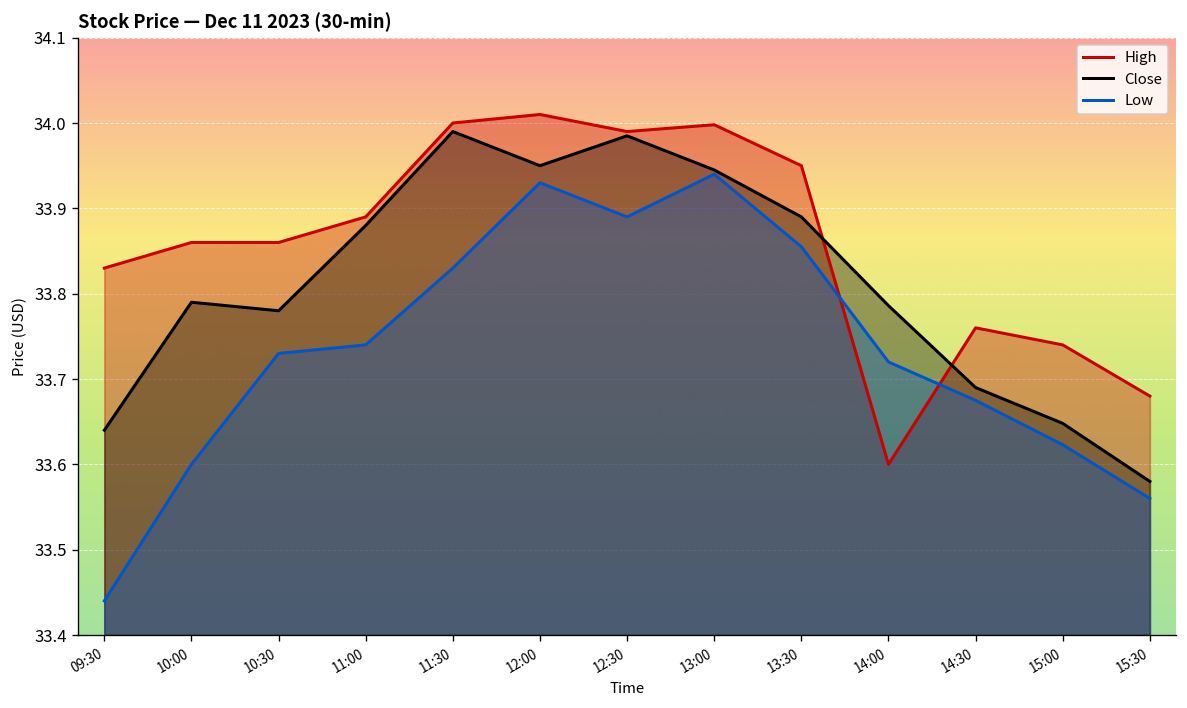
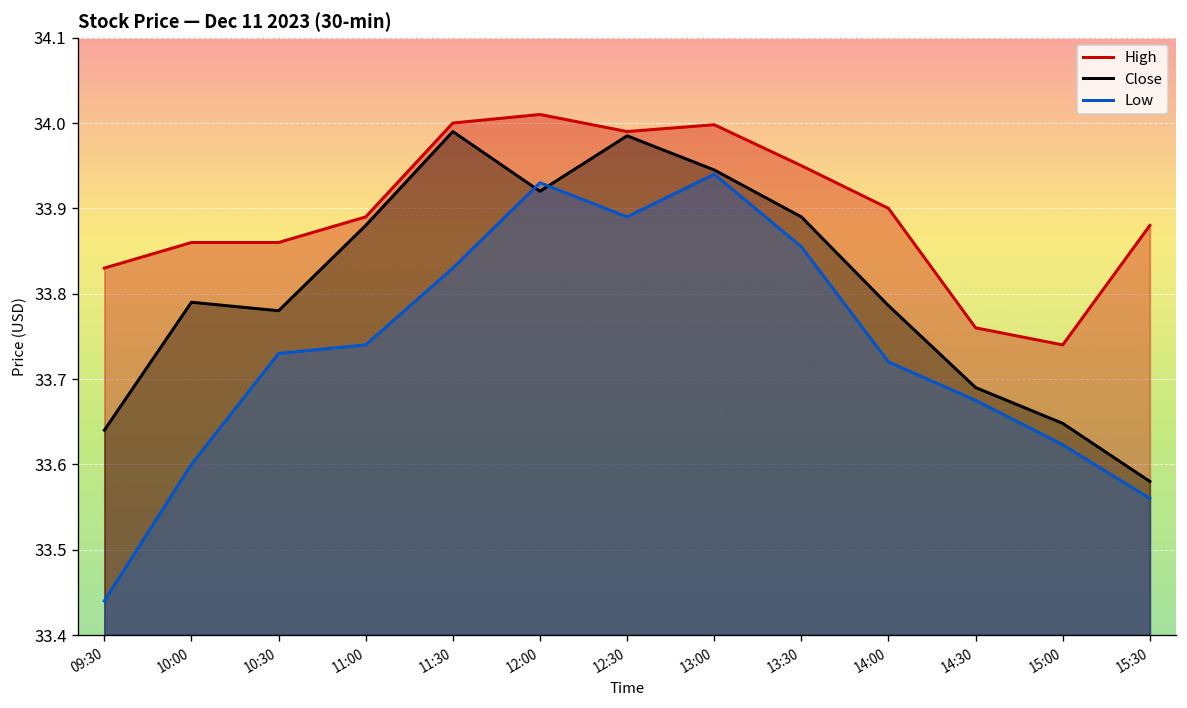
Close, 12:00: 33.95 -> 33.92
High, 14:00: 33.6 -> 33.9
High, 15:30: 33.68 -> 33.88
